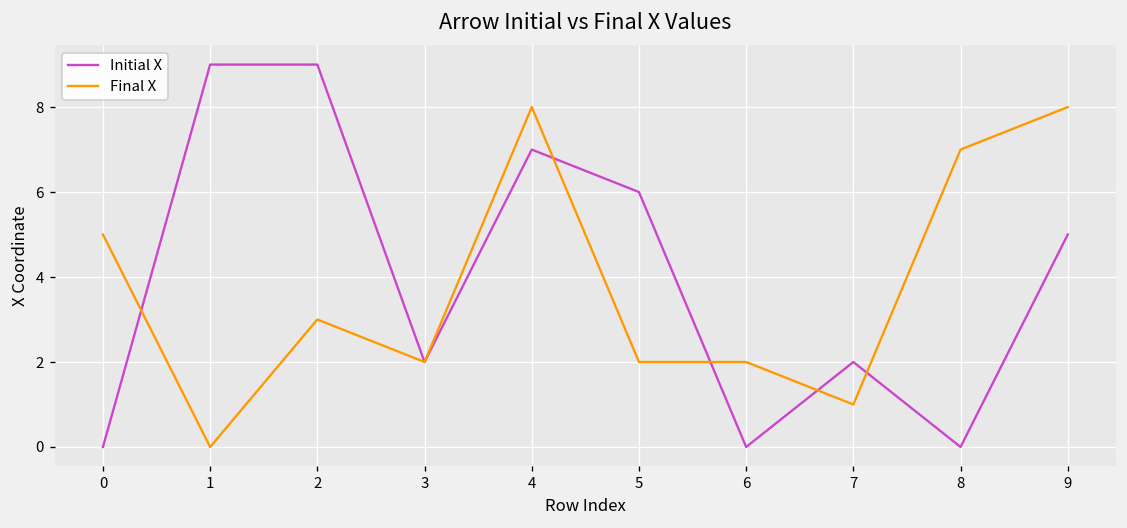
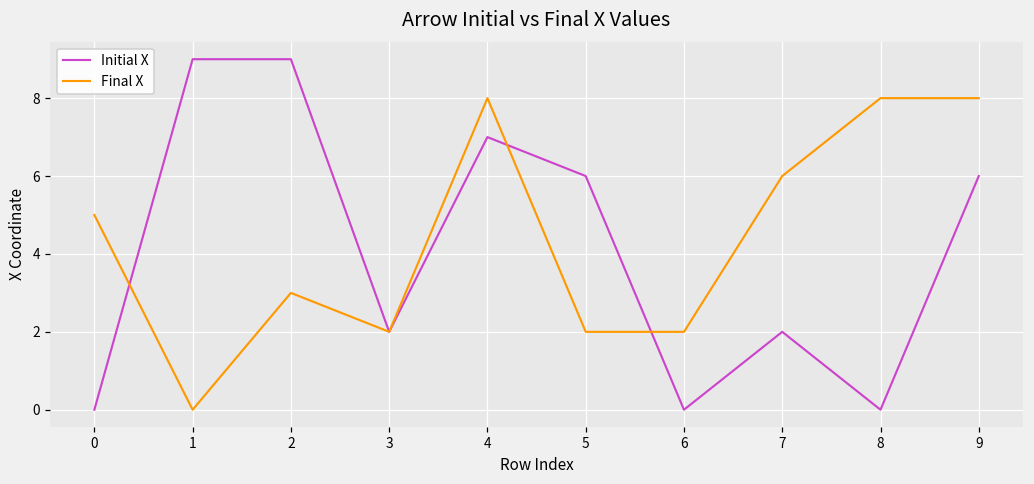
Final X, 7: 1 -> 6
Final X, 8: 7 -> 8
Initial X, 9: 5 -> 6
